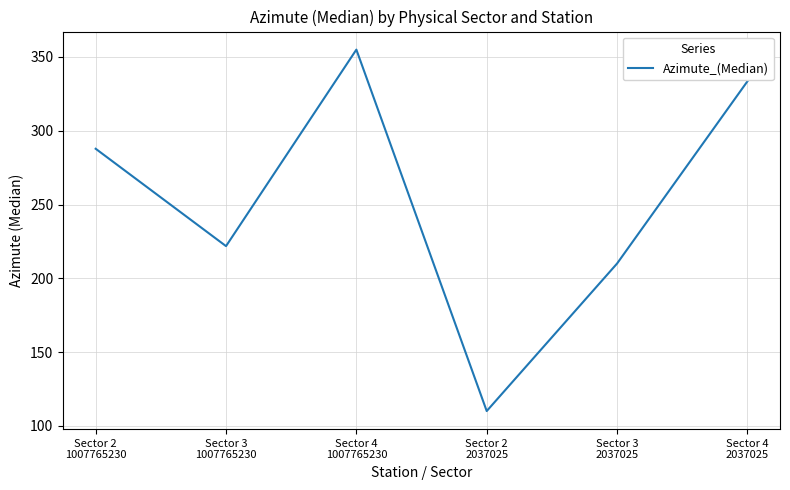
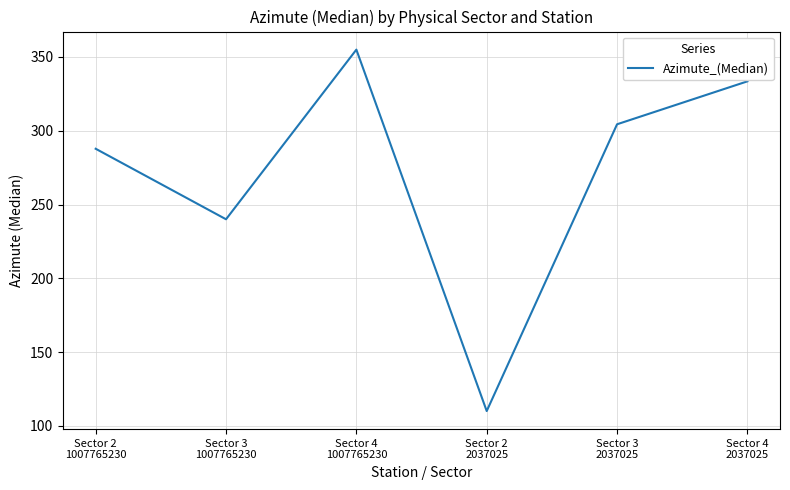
Sector 3 1007765230: 222 -> 240
Sector 3 2037025: 210 -> 304
